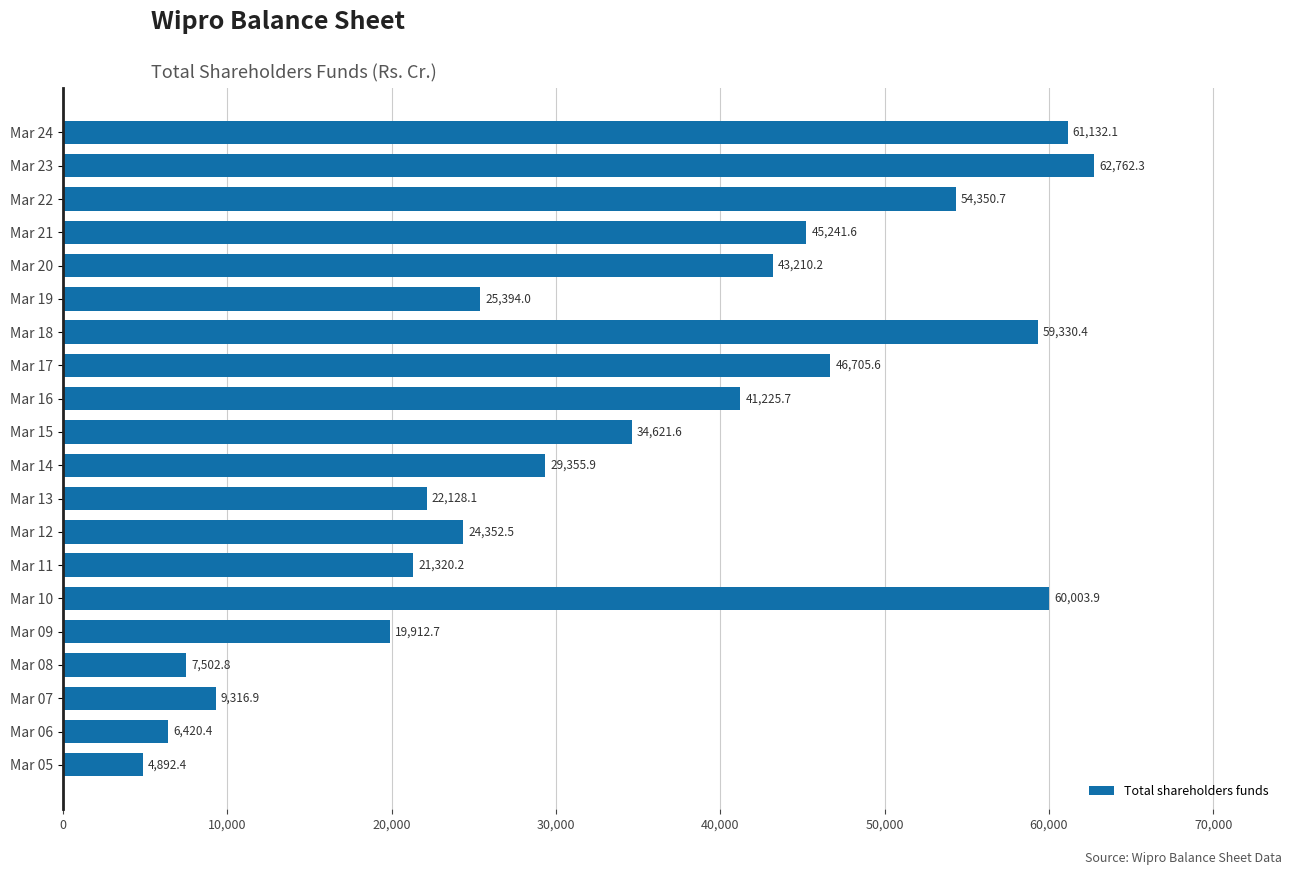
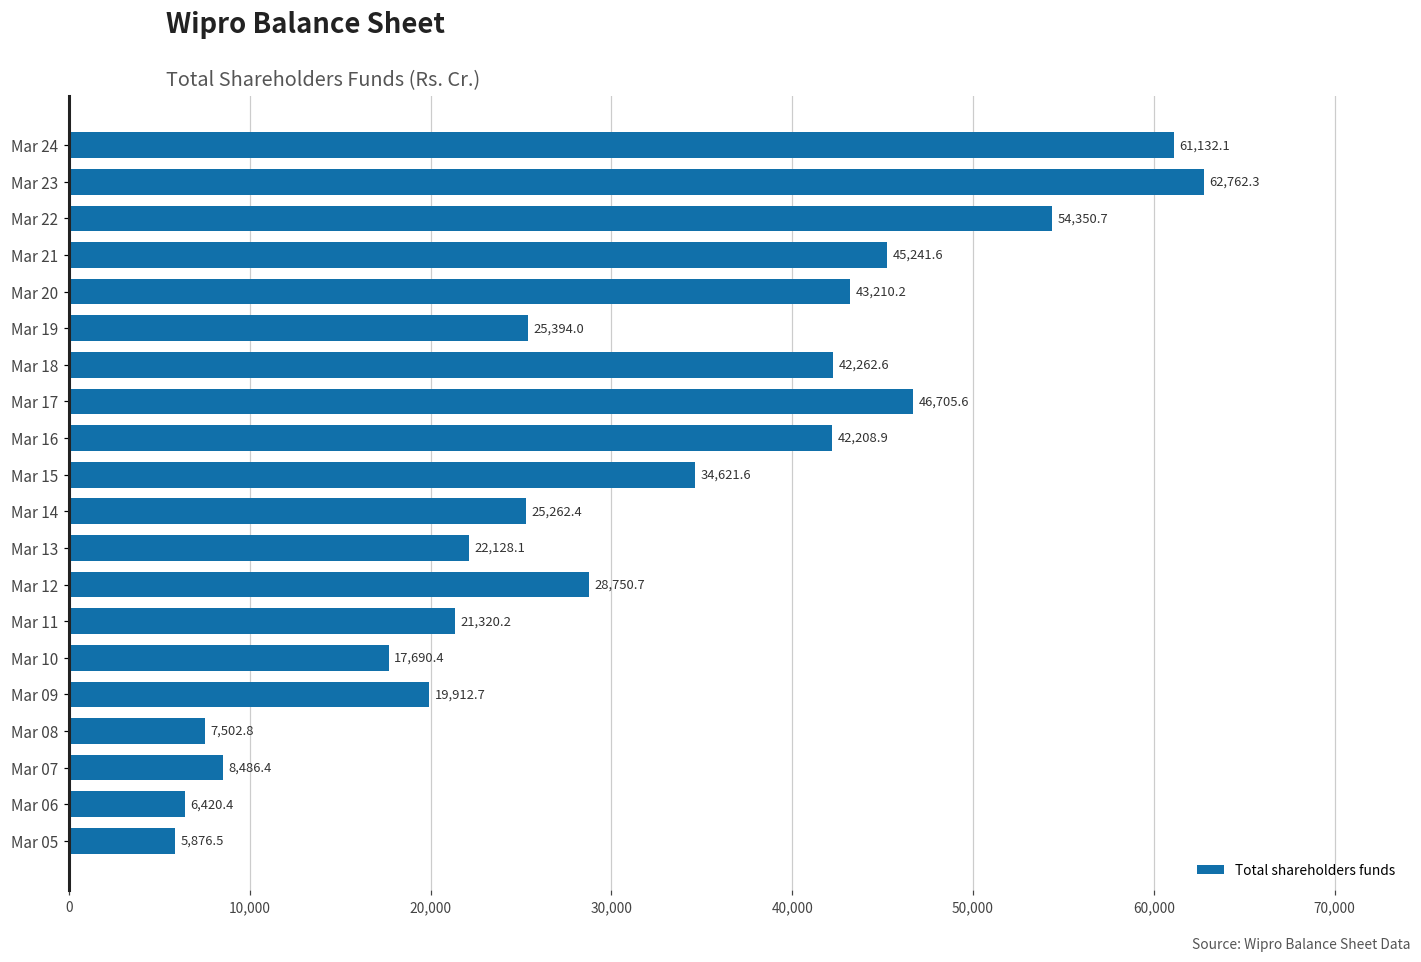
Mar 18: 59,330.4 -> 42,262.6
Mar 16: 41,225.7 -> 42,208.9
Mar 14: 29,355.9 -> 25,262.4
Mar 12: 24,352.5 -> 28,750.7
Mar 10: 60,003.9 -> 17,690.4
Mar 07: 9,316.9 -> 8,486.4
Mar 05: 4,892.4 -> 5,876.5
